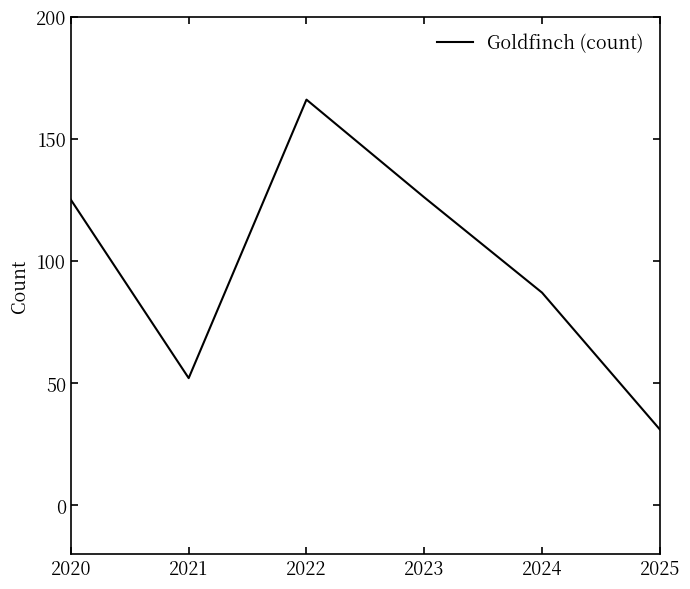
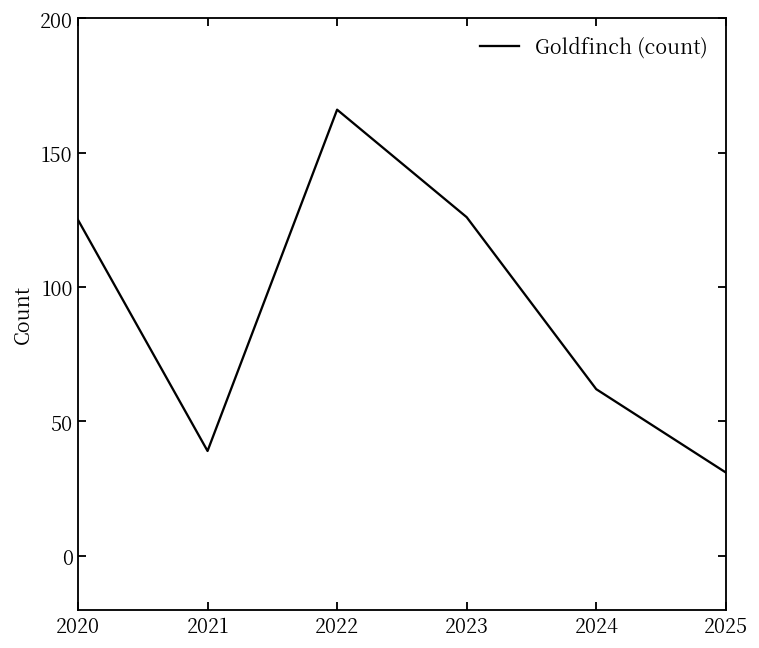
2021: 52 -> 39
2024: 87 -> 62
